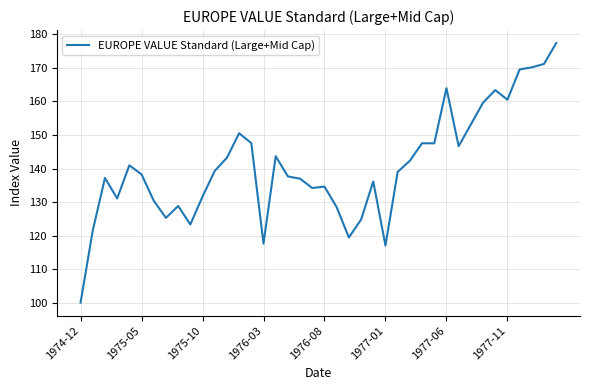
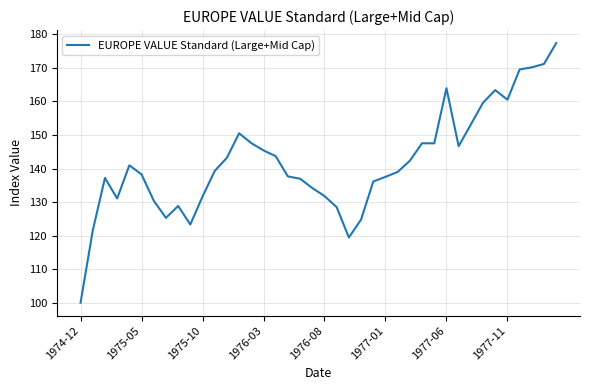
1976-03: 118 -> 145
1976-08: 135 -> 132
1977-01: 117 -> 138
